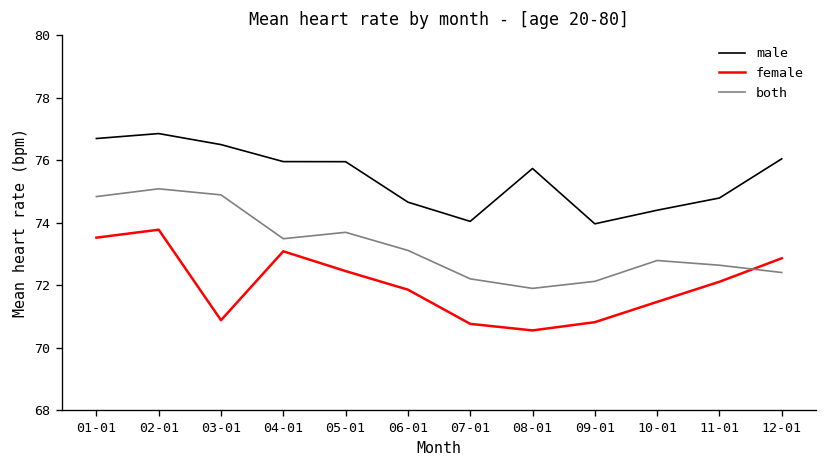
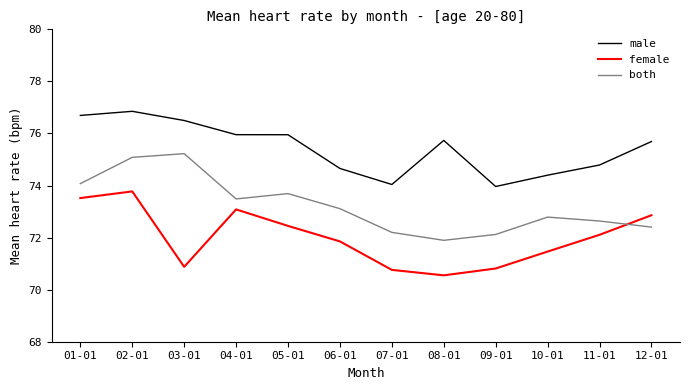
both, 01-01: 74.8 -> 74.1
both, 03-01: 74.9 -> 75.2
male, 12-01: 76.0 -> 75.7
